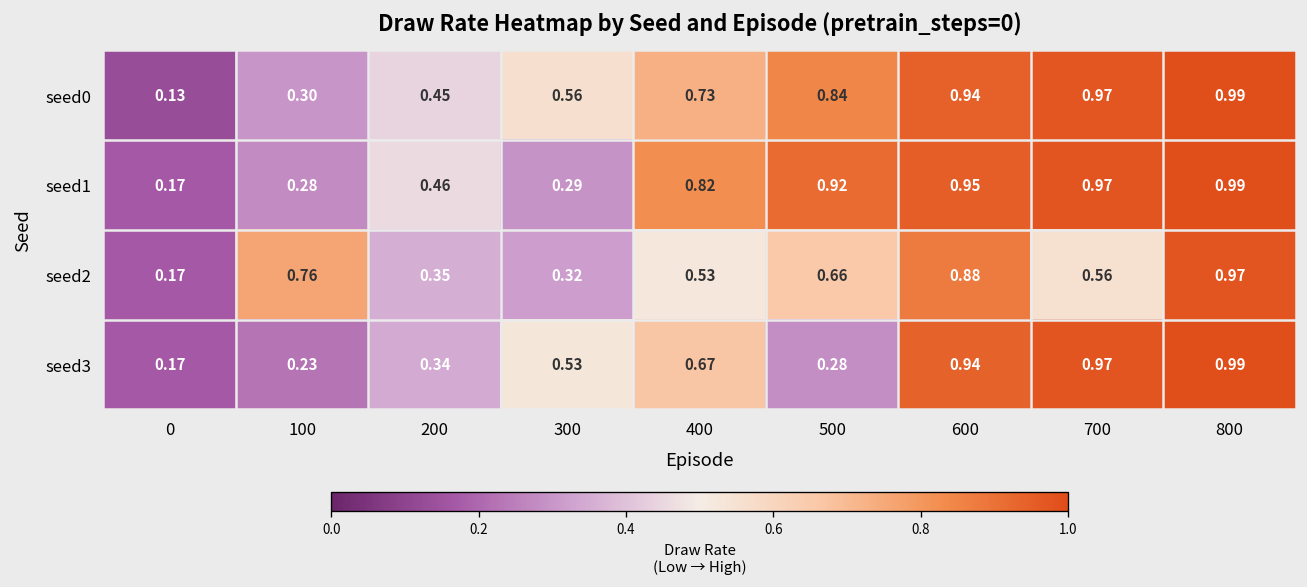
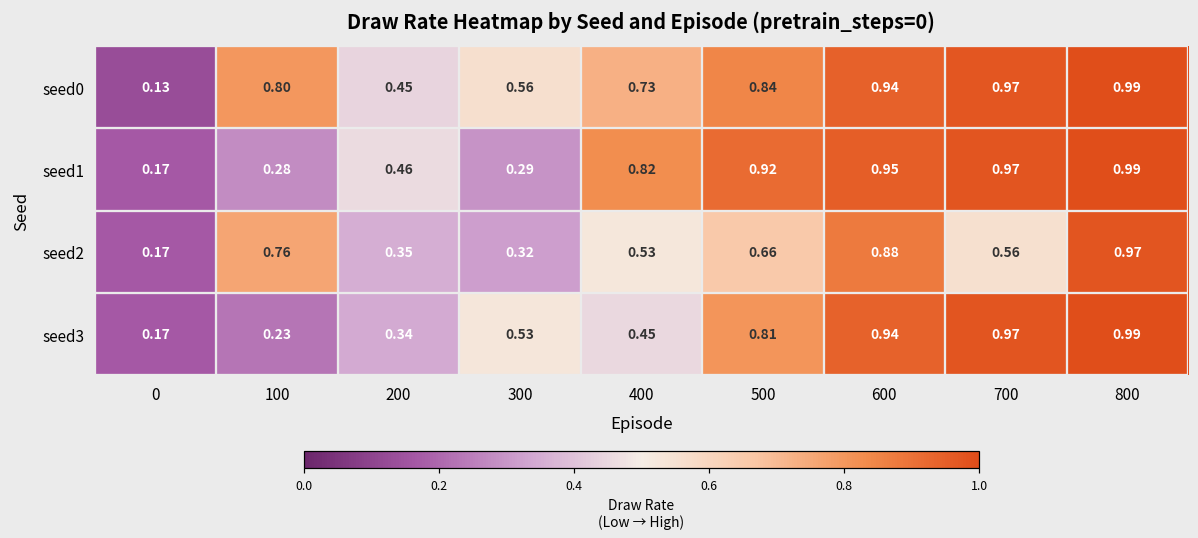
seed0, 100: 0.30 -> 0.80
seed3, 400: 0.67 -> 0.45
seed3, 500: 0.28 -> 0.81
